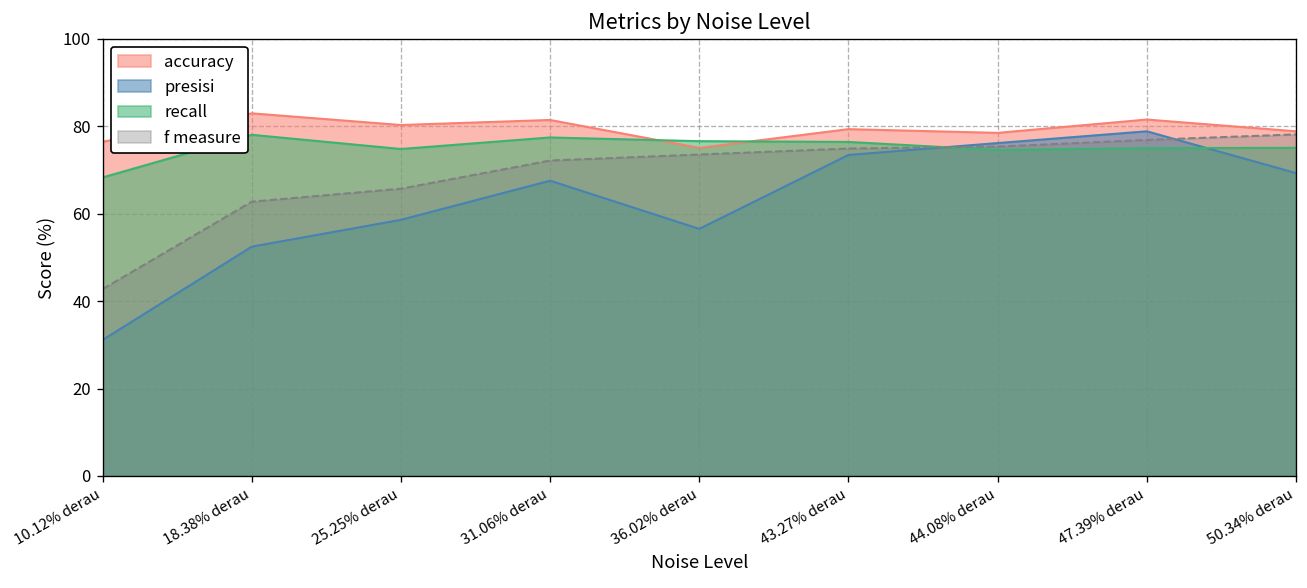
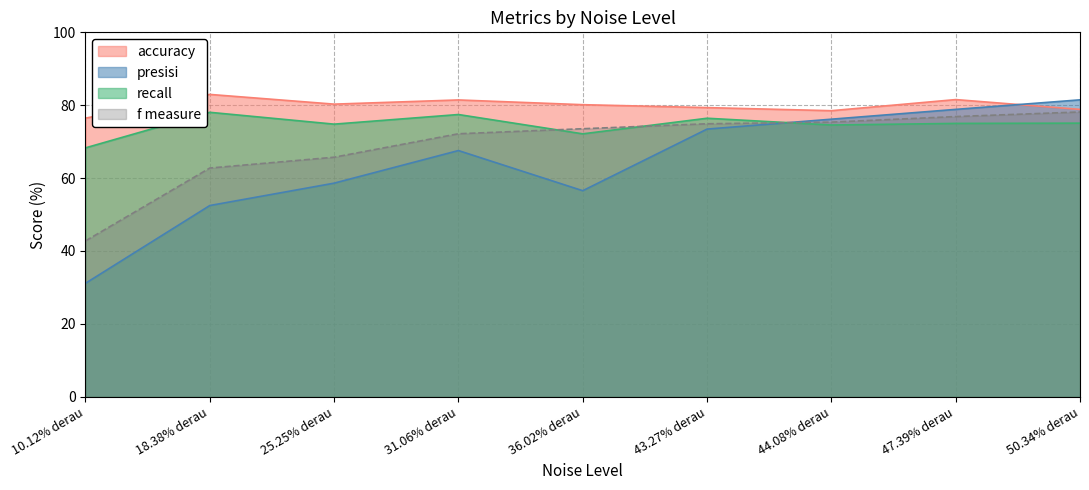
accuracy, 36.02% derau: 75 -> 80
recall, 36.02% derau: 77 -> 72
presisi, 50.34% derau: 69 -> 81
